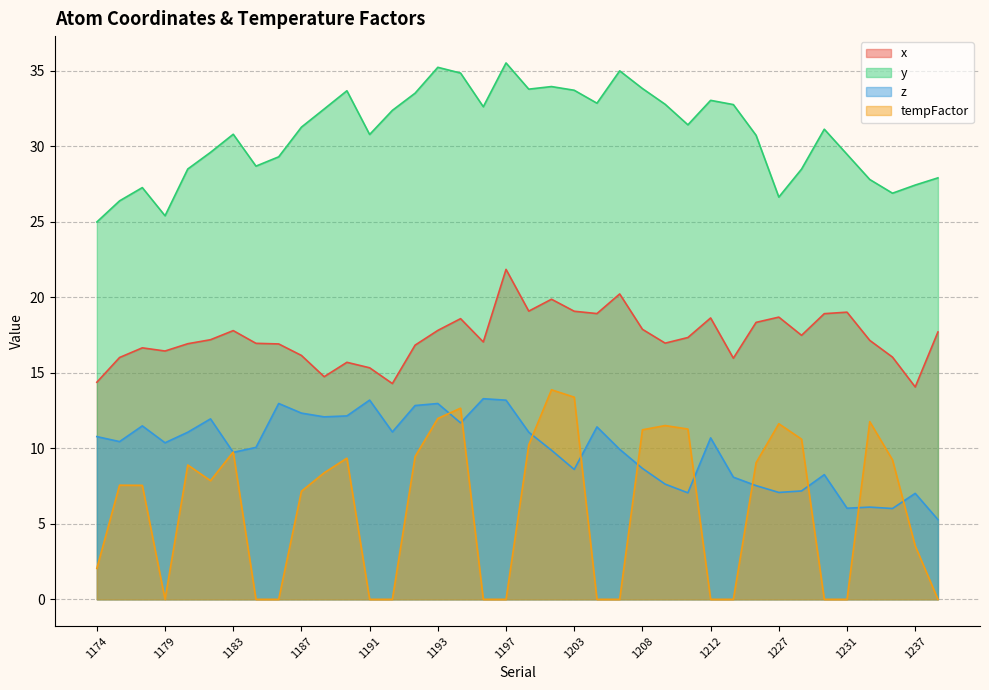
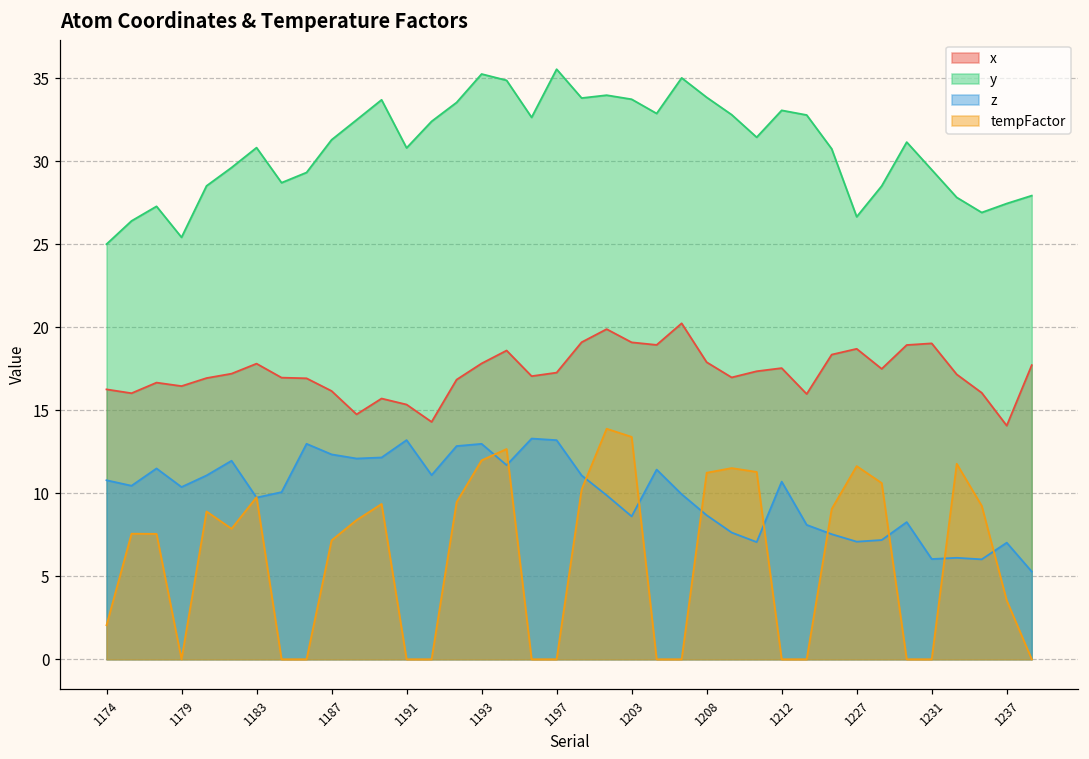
x, 1174: 14.4 -> 16.3
x, 1197: 21.9 -> 17.3
x, 1212: 18.6 -> 17.5
